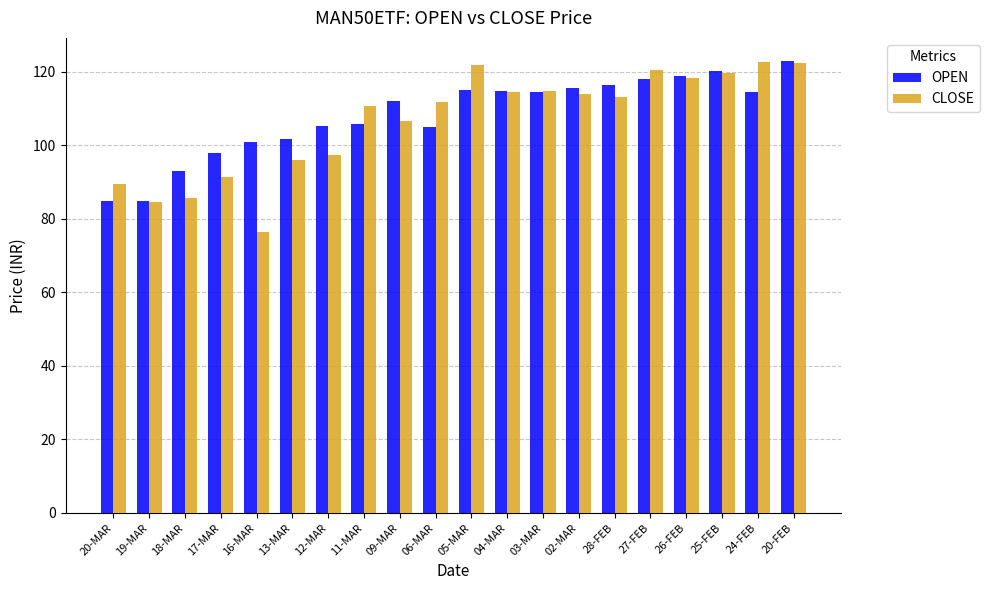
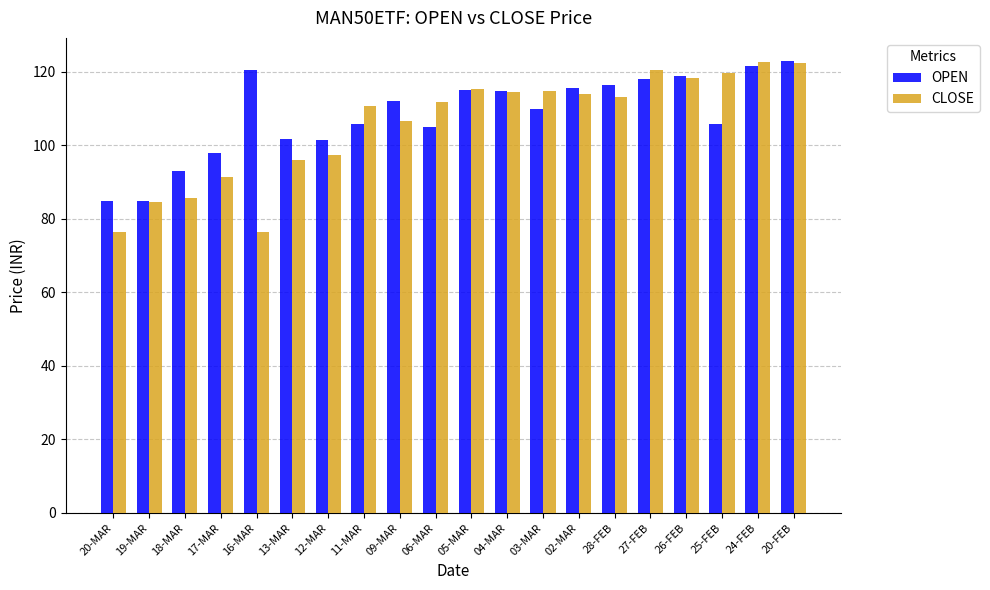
CLOSE, 20-MAR: 89 -> 77
OPEN, 16-MAR: 101 -> 121
OPEN, 12-MAR: 105 -> 102
CLOSE, 05-MAR: 122 -> 115
OPEN, 03-MAR: 114 -> 110
OPEN, 25-FEB: 120 -> 106
OPEN, 24-FEB: 115 -> 122
